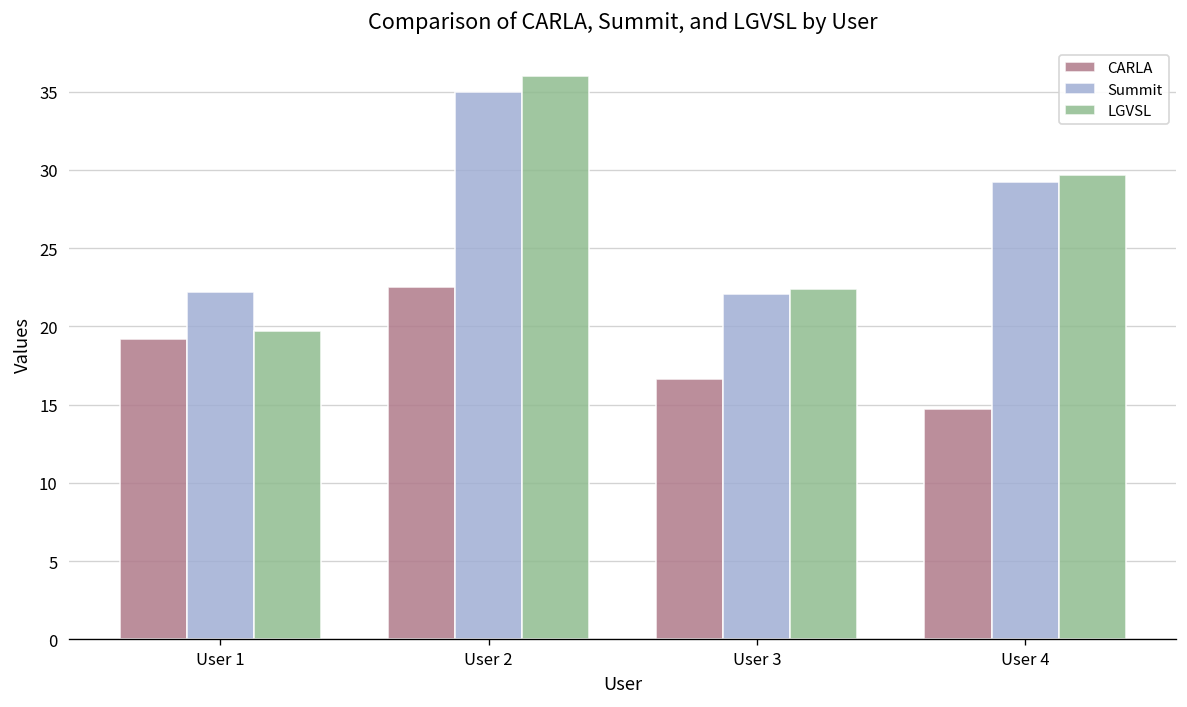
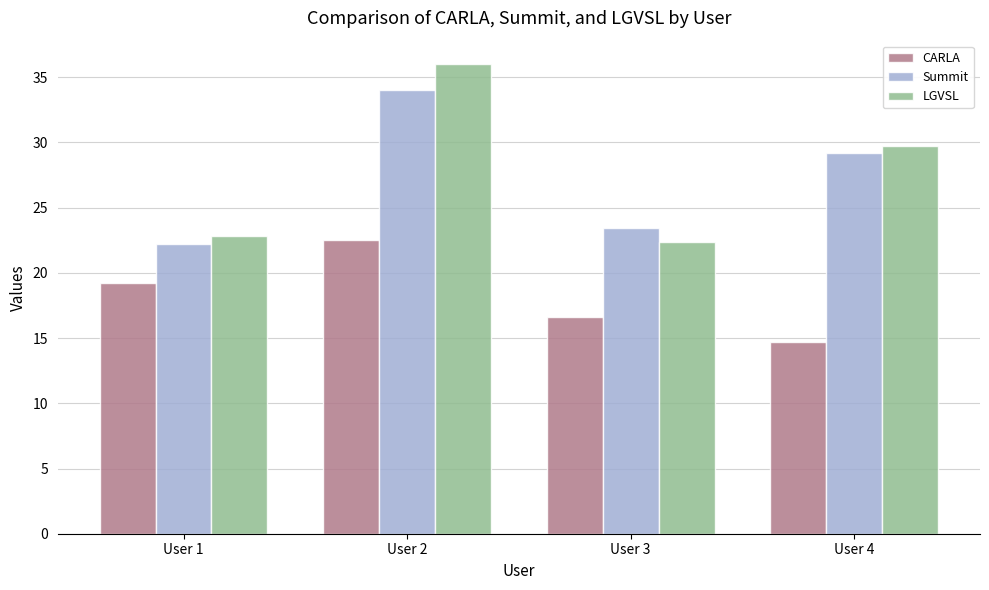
LGVSL, User 1: 19.7 -> 22.8
Summit, User 2: 35 -> 34
Summit, User 3: 22.1 -> 23.4
